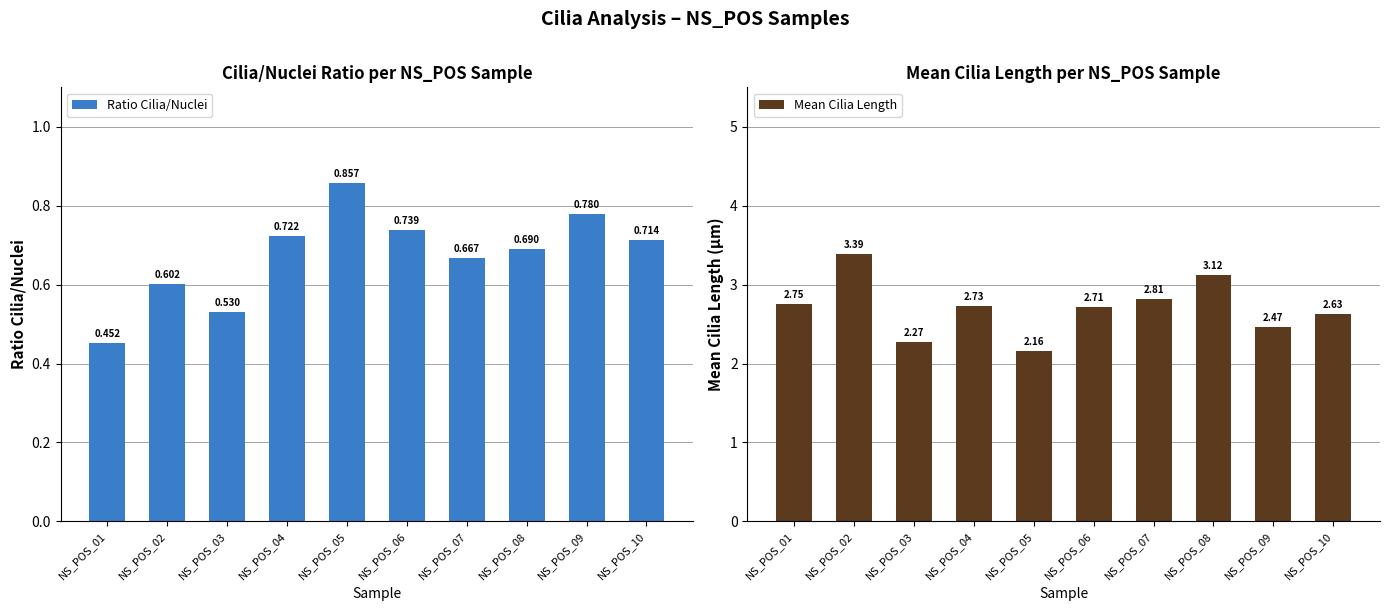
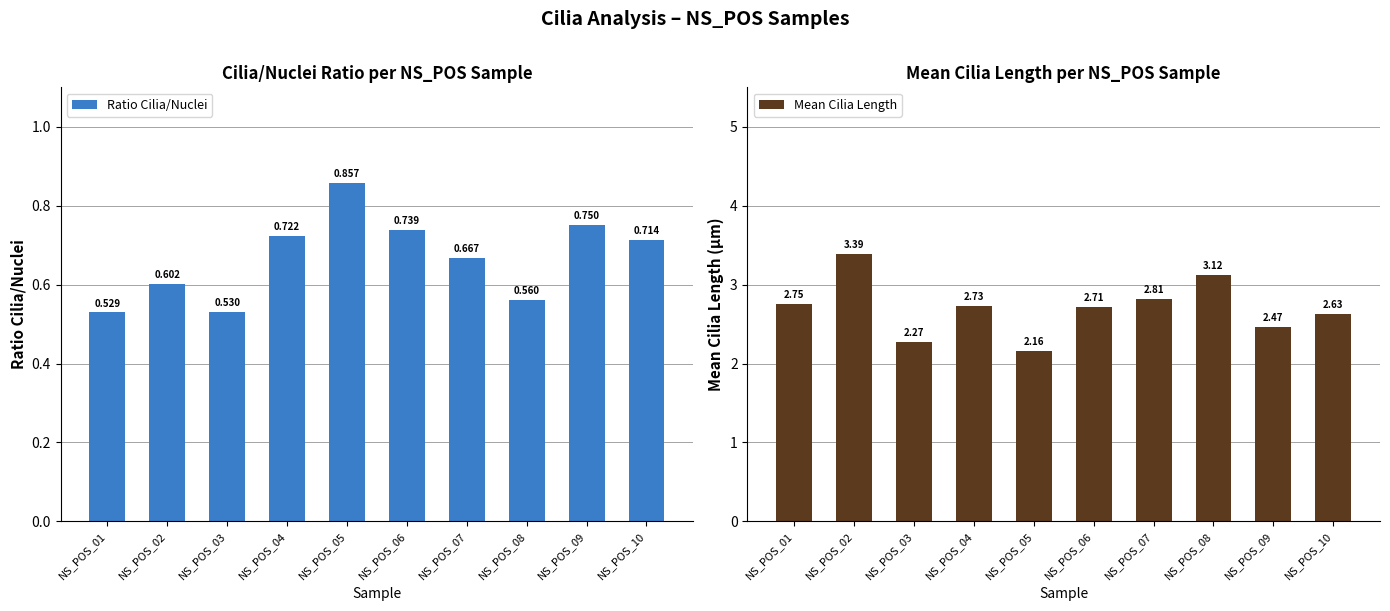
Cilia/Nuclei Ratio per NS_POS Sample, NS_POS_01: 0.452 -> 0.529
Cilia/Nuclei Ratio per NS_POS Sample, NS_POS_08: 0.690 -> 0.560
Cilia/Nuclei Ratio per NS_POS Sample, NS_POS_09: 0.780 -> 0.750
